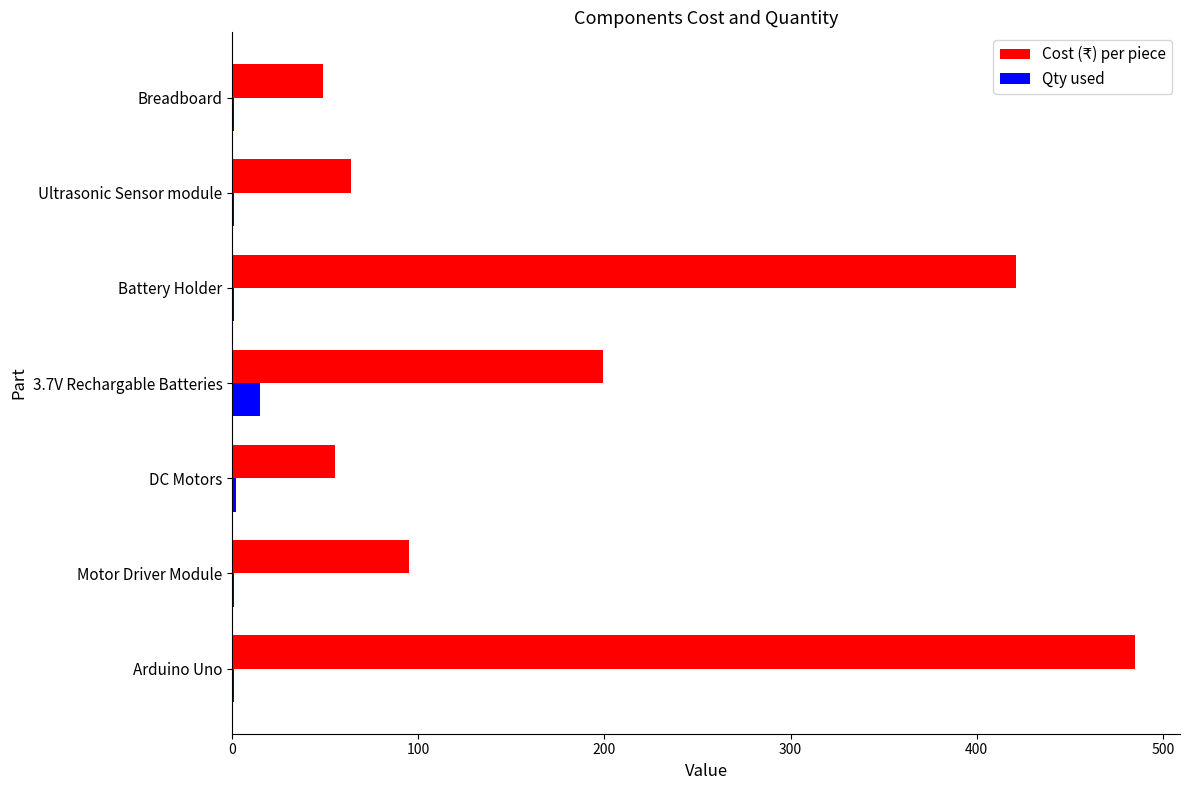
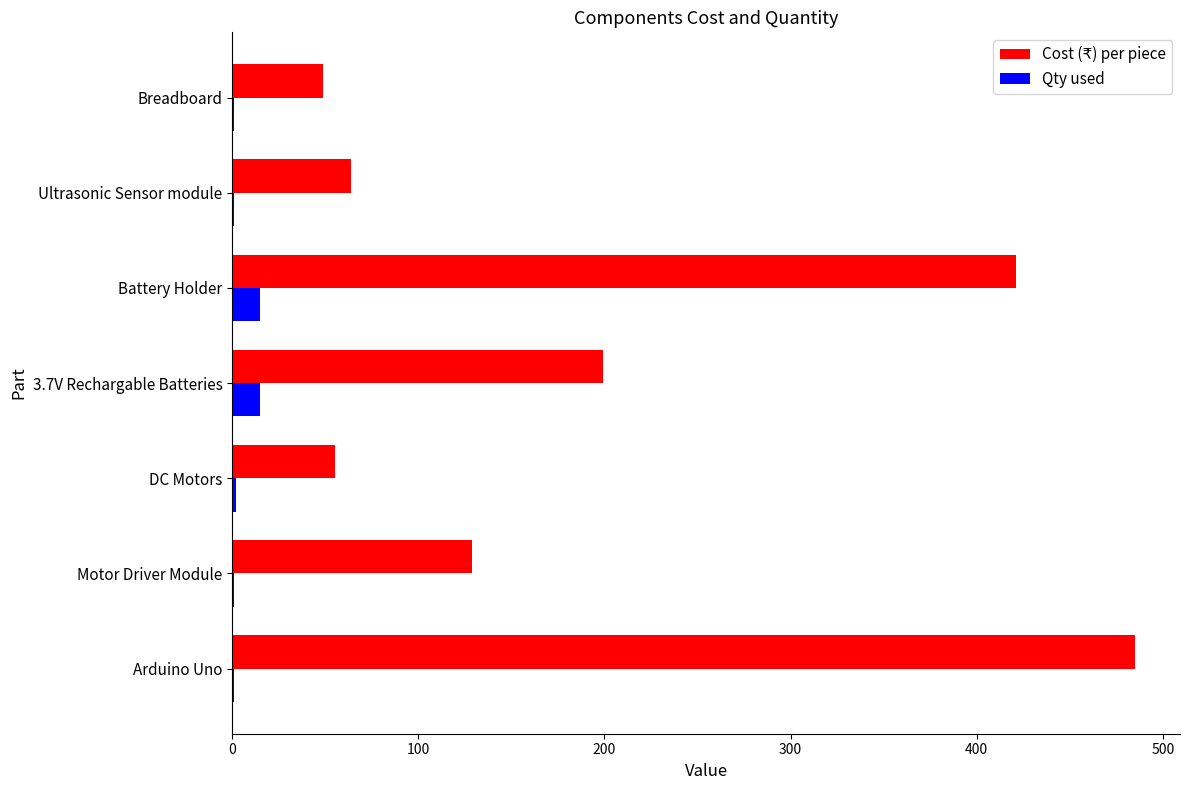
Qty used, Battery Holder: 1 -> 15
Cost (₹) per piece, Motor Driver Module: 95 -> 129
